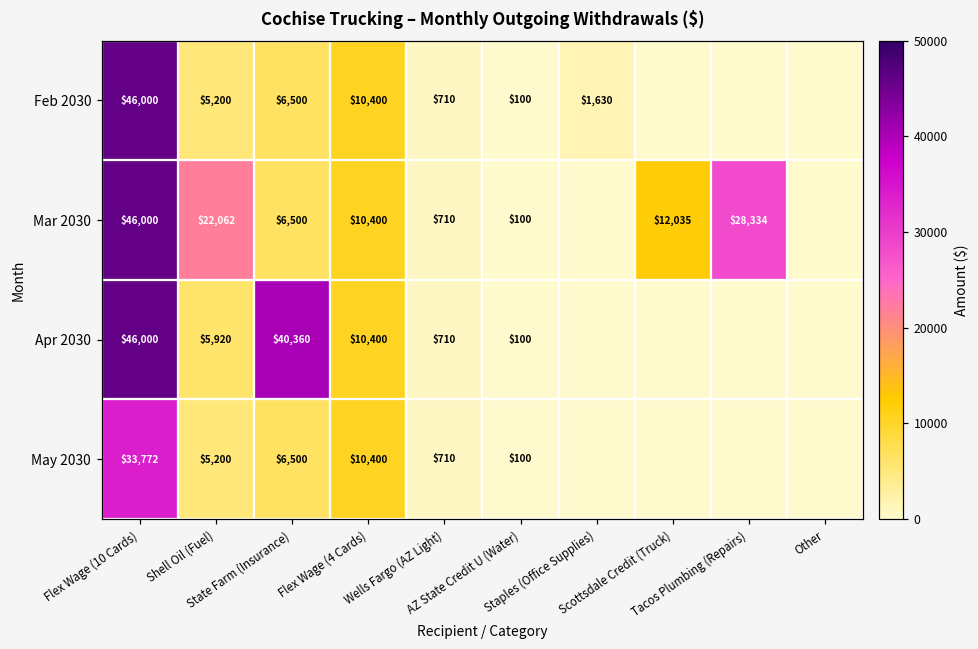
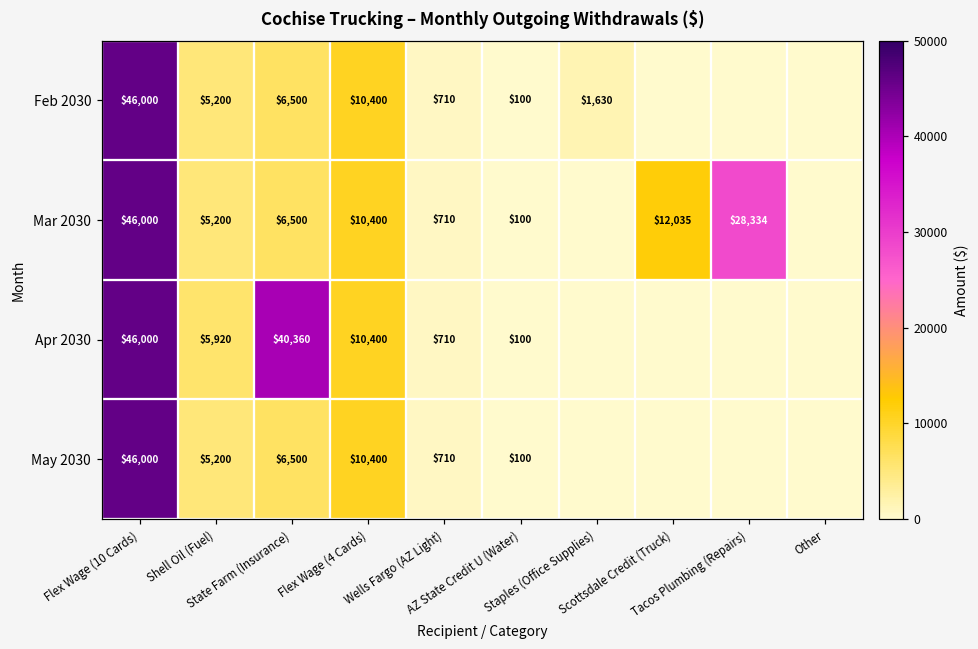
Mar 2030, Shell Oil (Fuel): $22,062 -> $5,200
May 2030, Flex Wage (10 Cards): $33,772 -> $46,000
